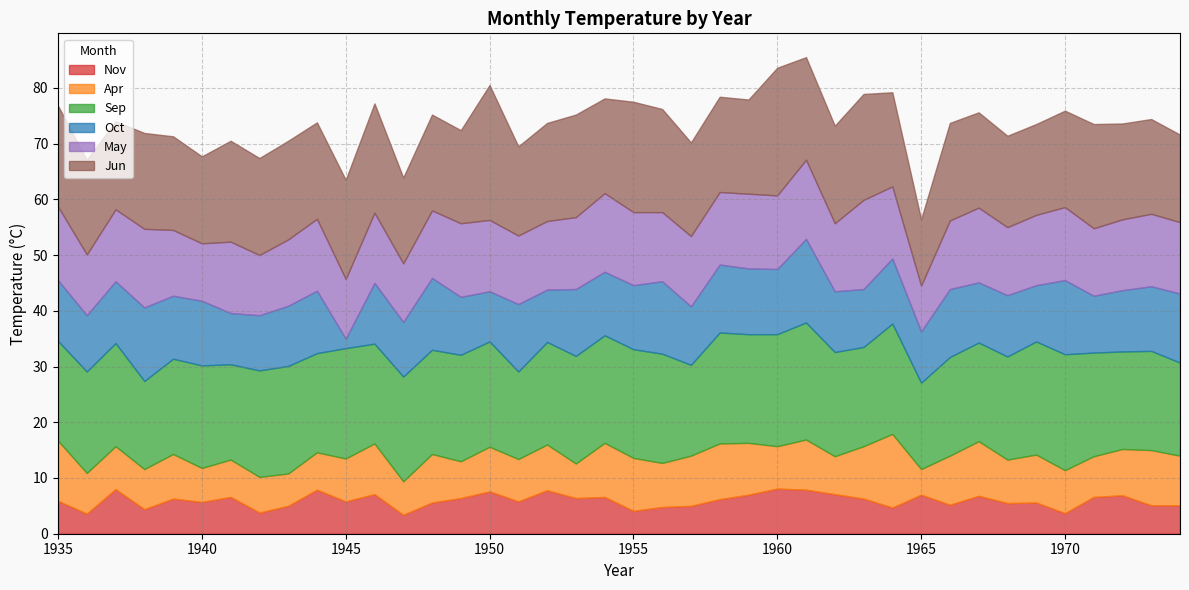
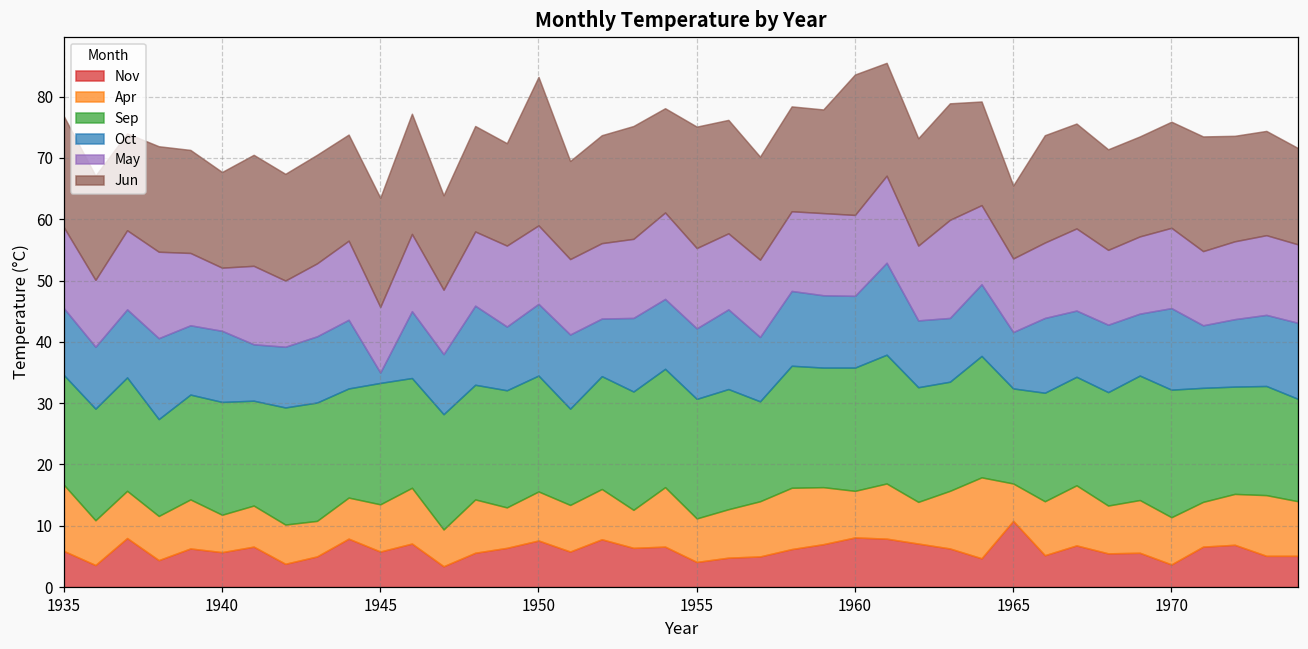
Oct, 1950: 9 -> 12
Apr, 1955: 10 -> 7
Nov, 1965: 7 -> 11
Apr, 1965: 5 -> 6
May, 1965: 8 -> 12
